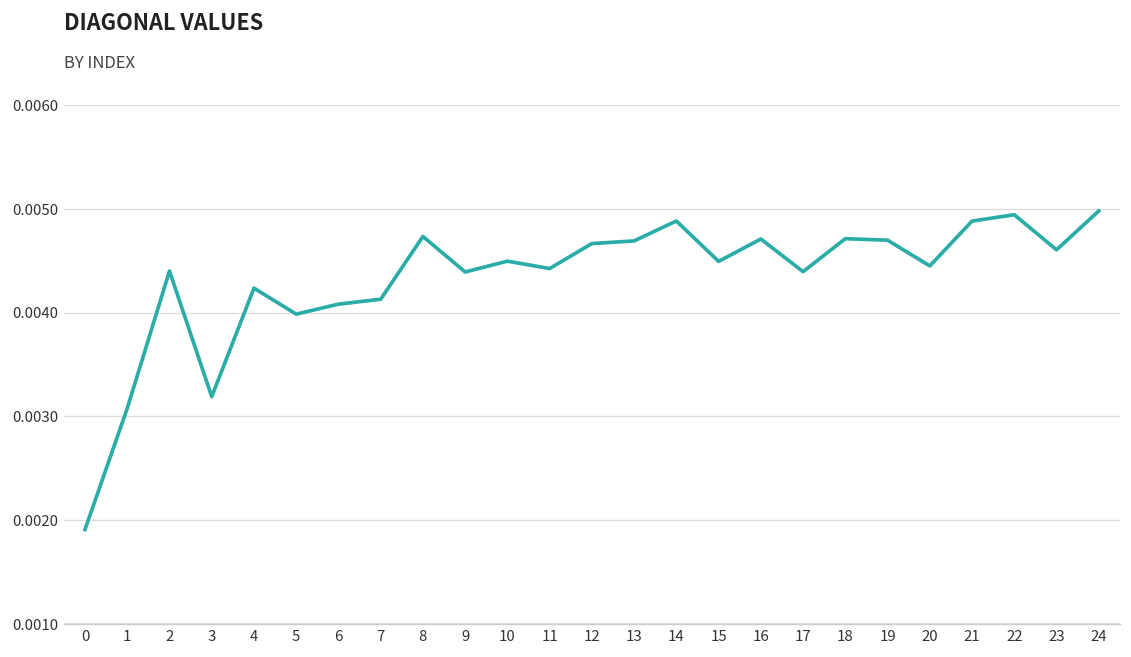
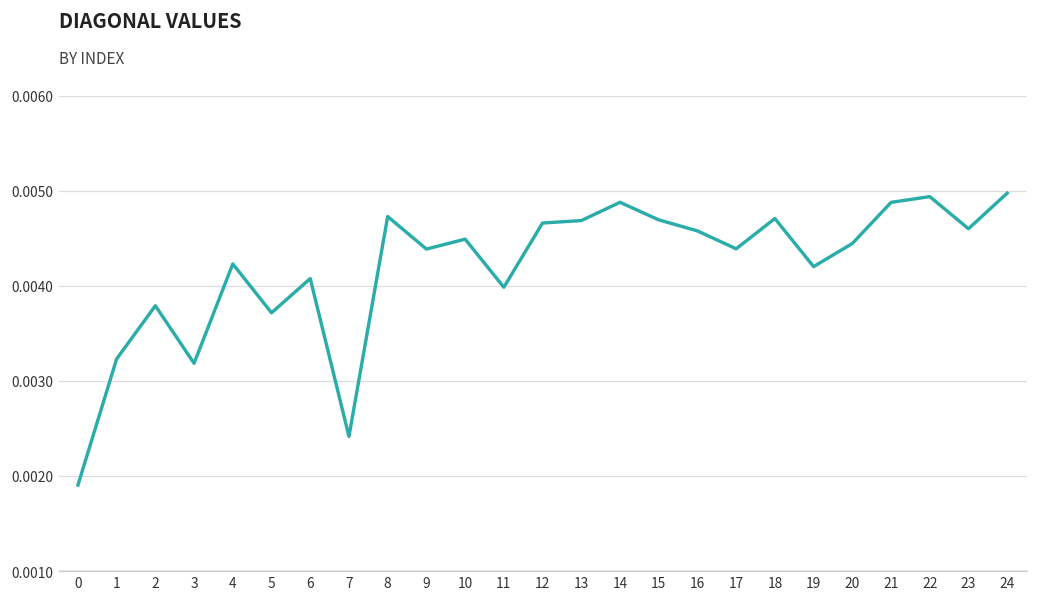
1: 0.0031 -> 0.0032
2: 0.0044 -> 0.0038
5: 0.0040 -> 0.0037
7: 0.0041 -> 0.0024
11: 0.0044 -> 0.0040
15: 0.0045 -> 0.0047
16: 0.0047 -> 0.0046
19: 0.0047 -> 0.0042
